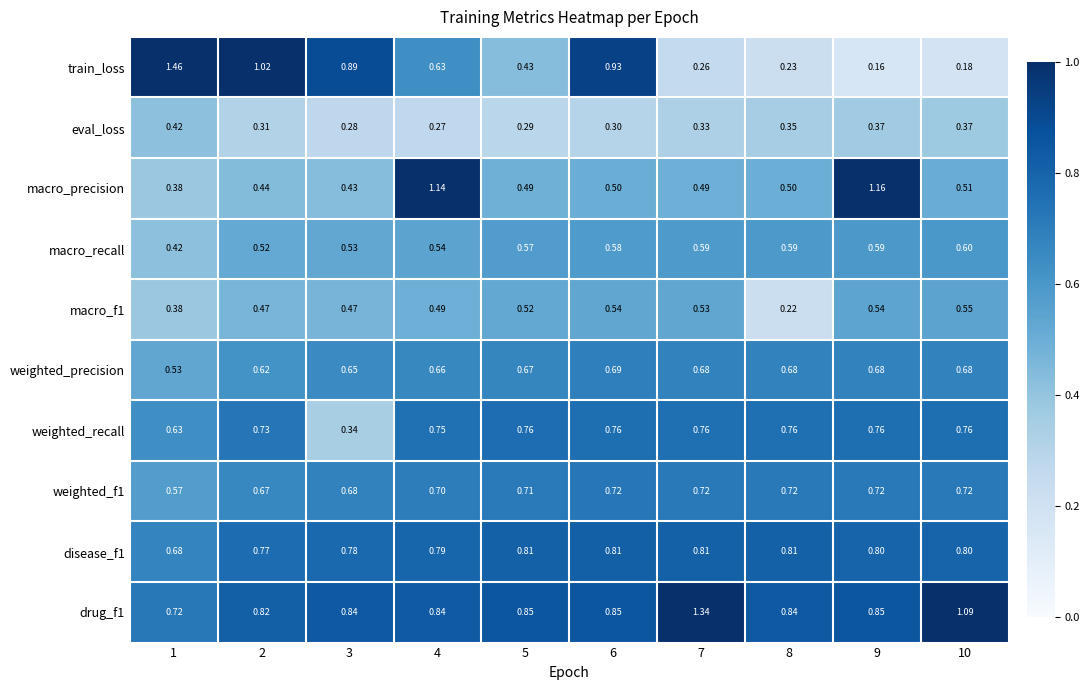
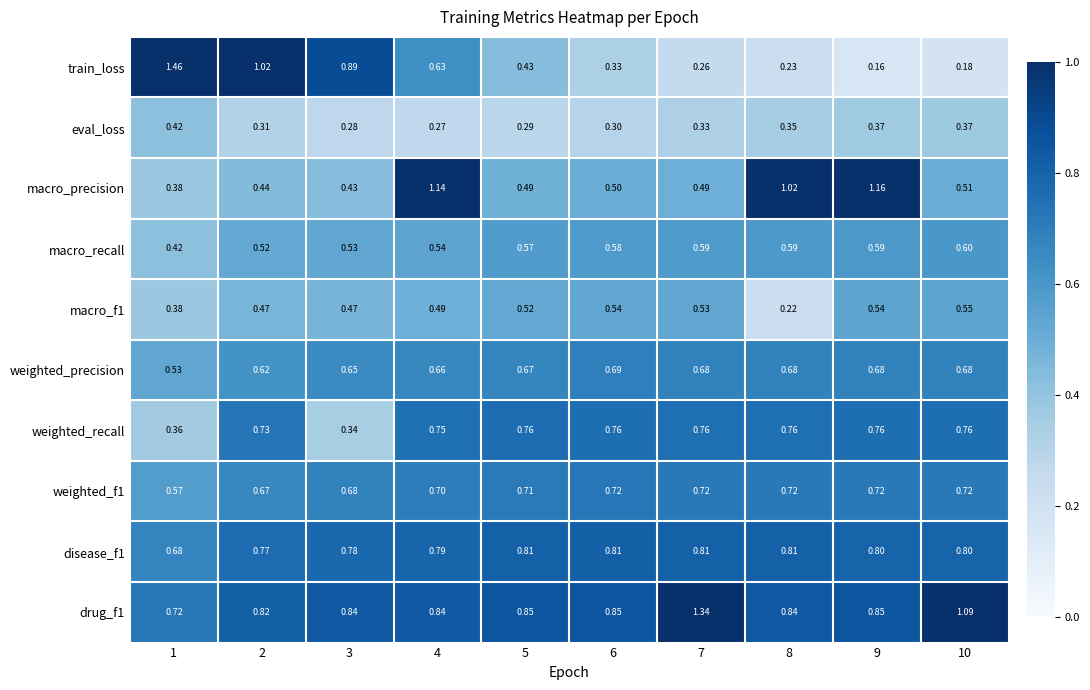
train_loss, 6: 0.93 -> 0.33
macro_precision, 8: 0.50 -> 1.02
weighted_recall, 1: 0.63 -> 0.36
